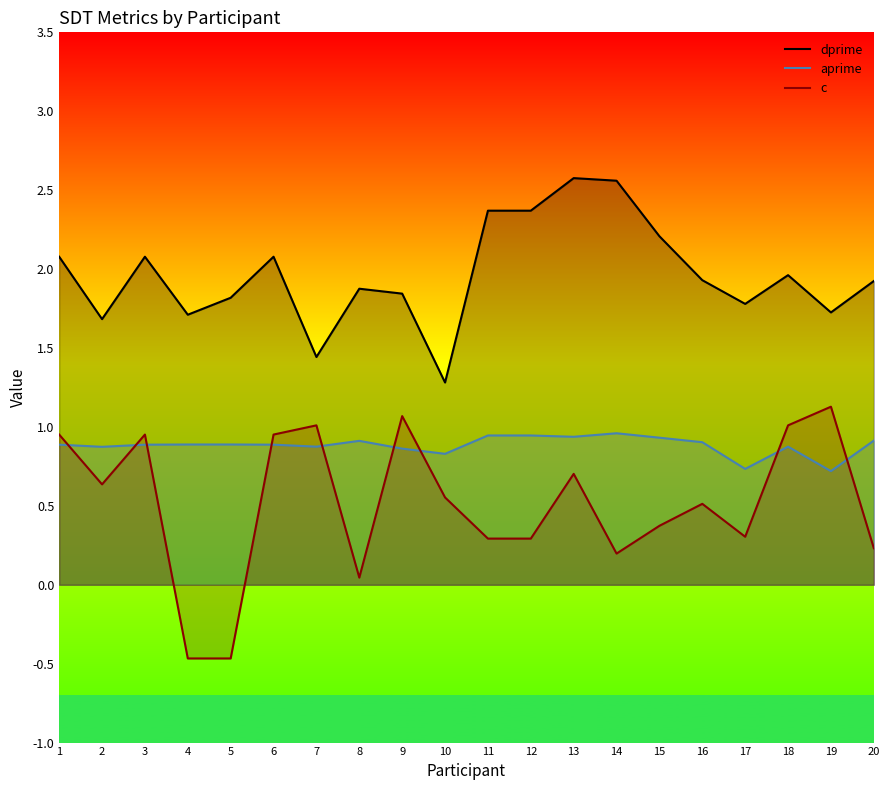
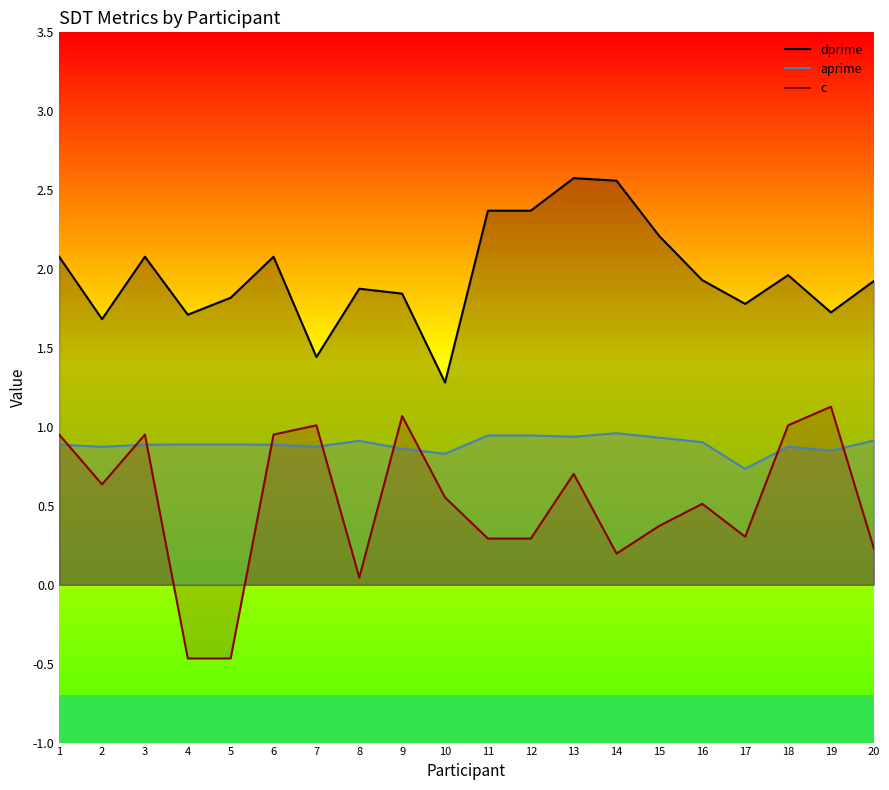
aprime, 19: 0.72 -> 0.85
